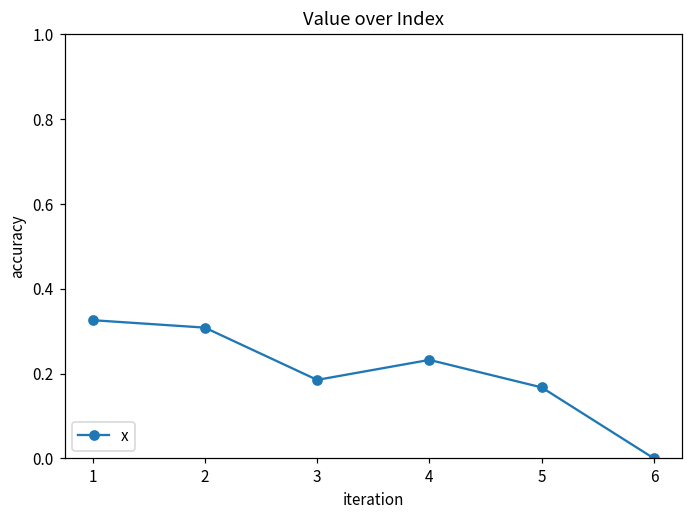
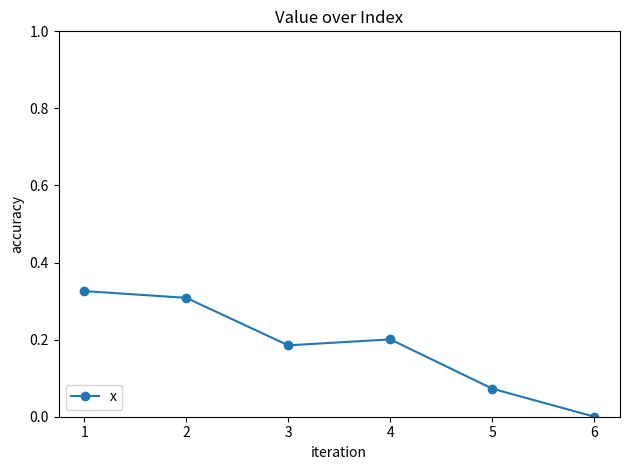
4: 0.23 -> 0.20
5: 0.17 -> 0.07
